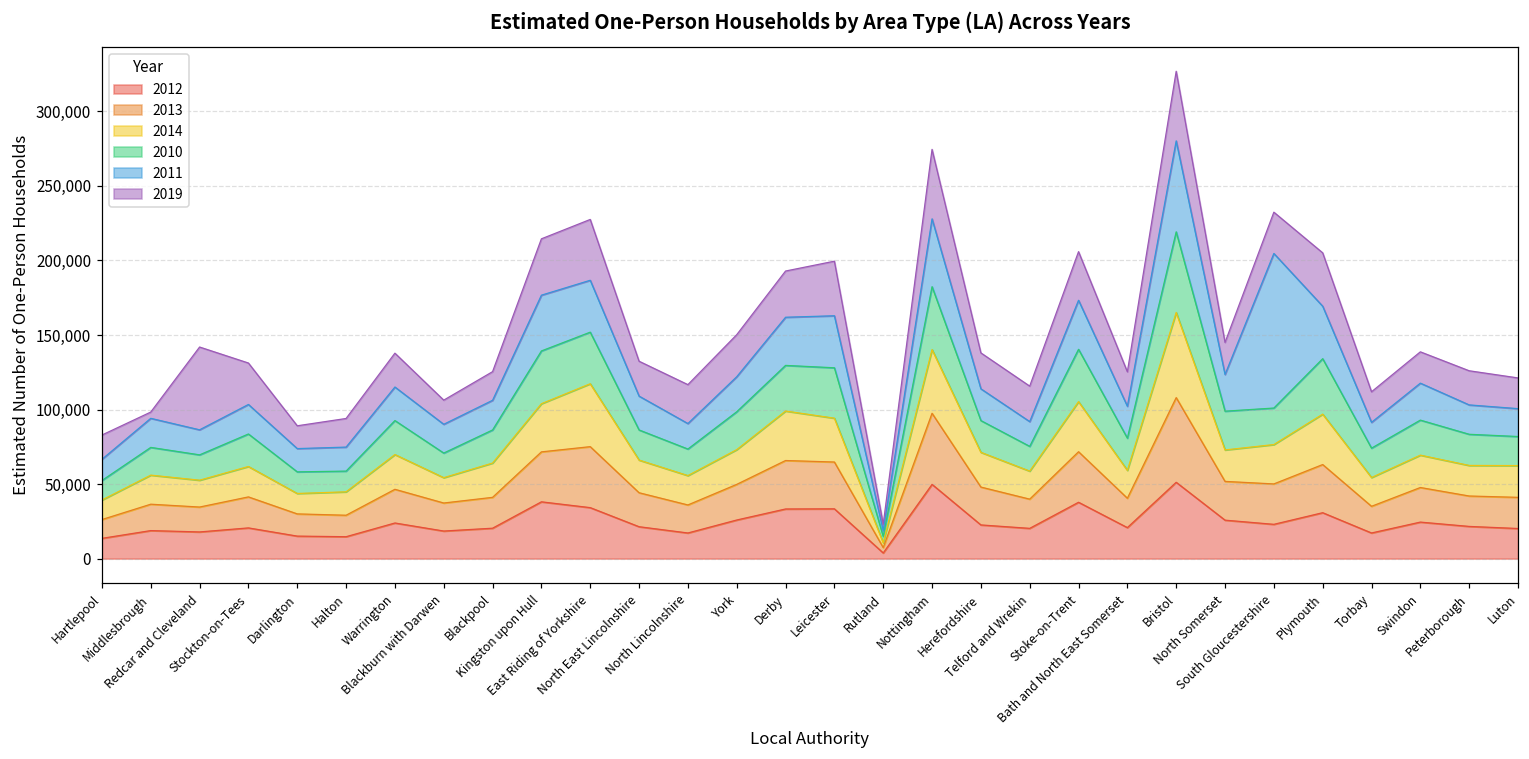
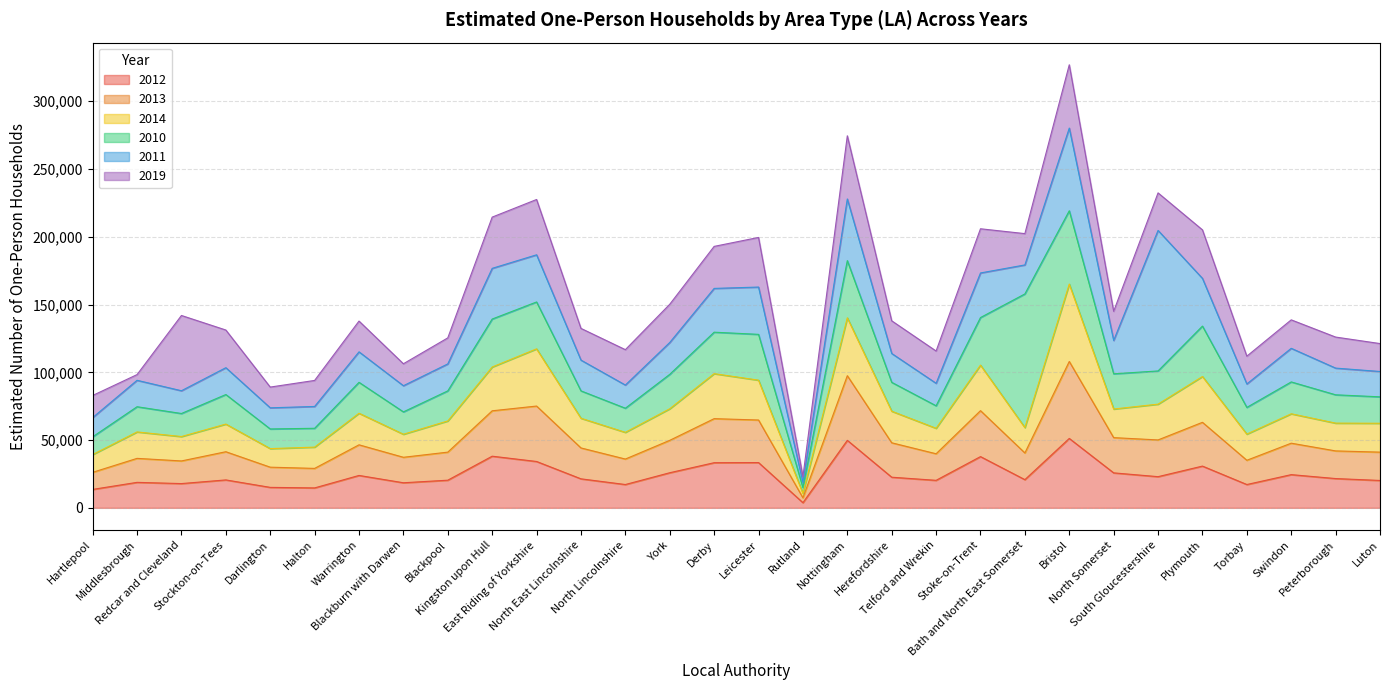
2010, Bath and North East Somerset: 22,000 -> 99,000
